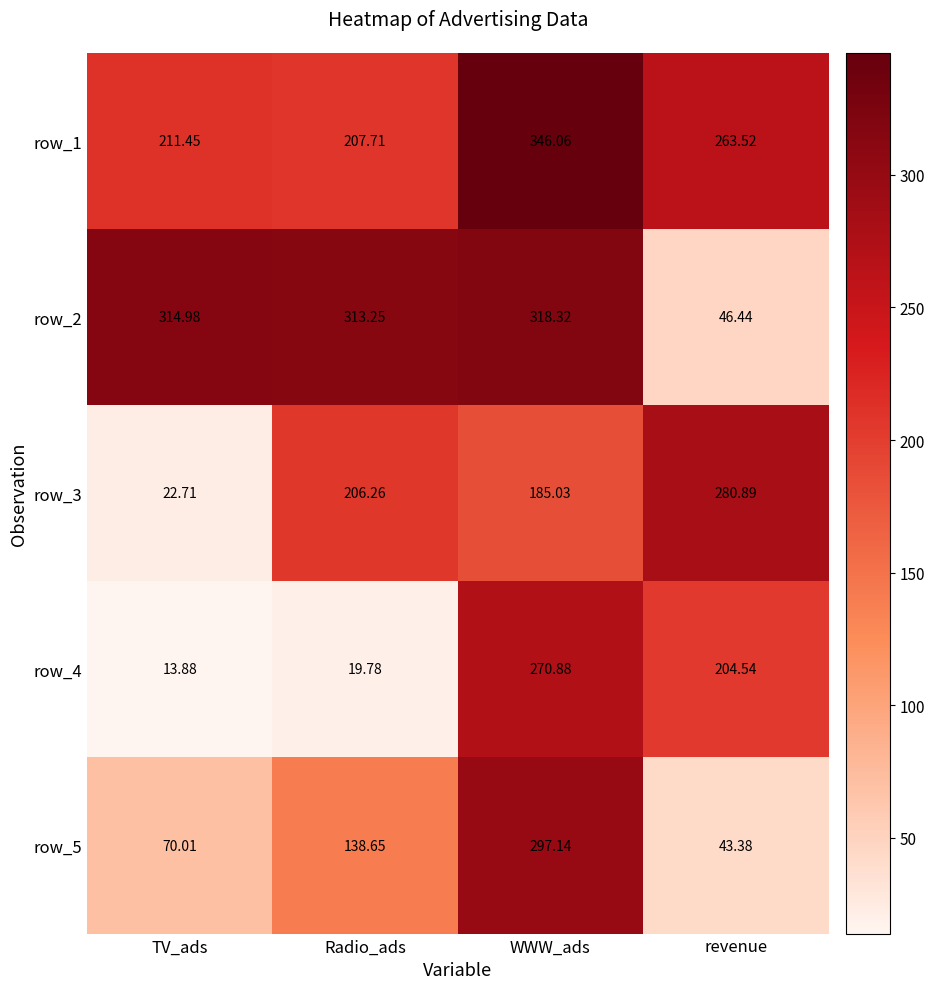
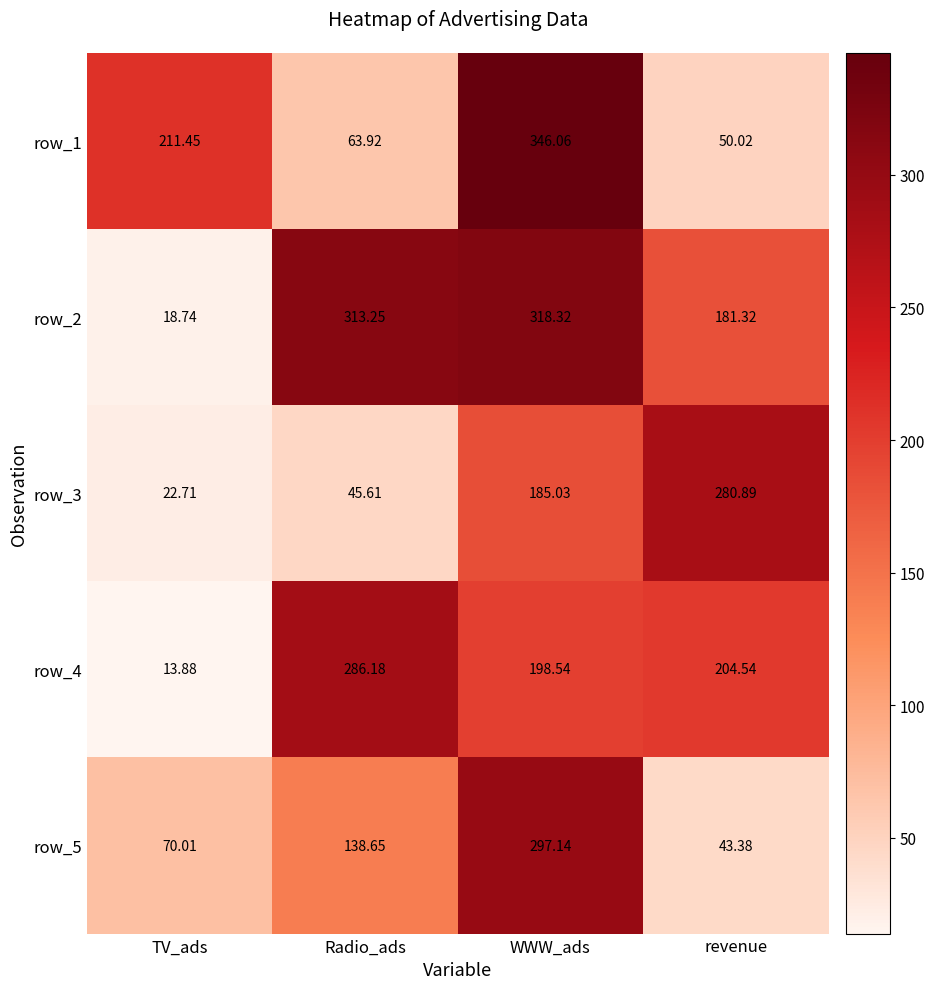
row_1, Radio_ads: 207.71 -> 63.92
row_1, revenue: 263.52 -> 50.02
row_2, TV_ads: 314.98 -> 18.74
row_2, revenue: 46.44 -> 181.32
row_3, Radio_ads: 206.26 -> 45.61
row_4, Radio_ads: 19.78 -> 286.18
row_4, WWW_ads: 270.88 -> 198.54
